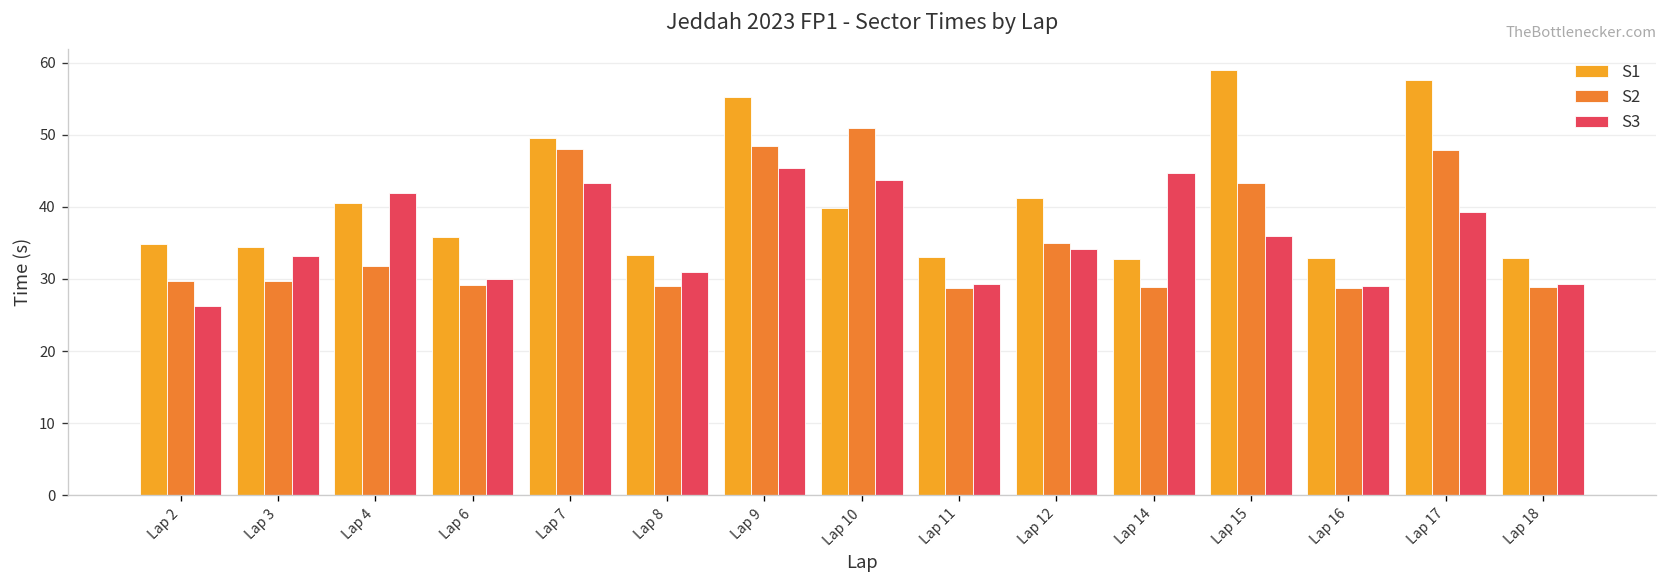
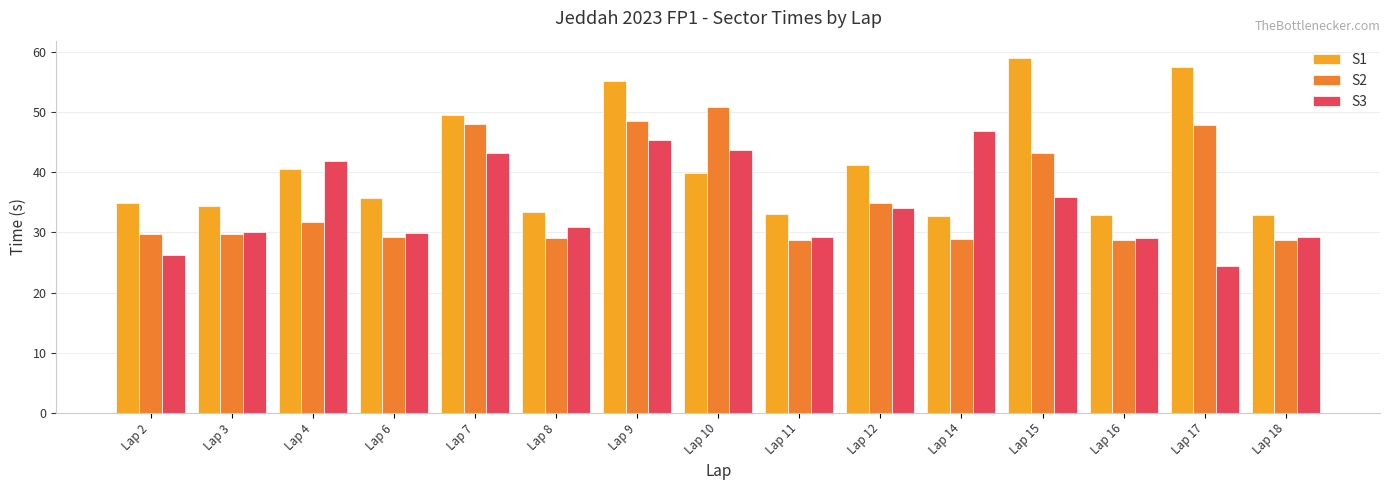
S3, Lap 3: 33 -> 30
S3, Lap 14: 45 -> 47
S3, Lap 17: 39 -> 24
